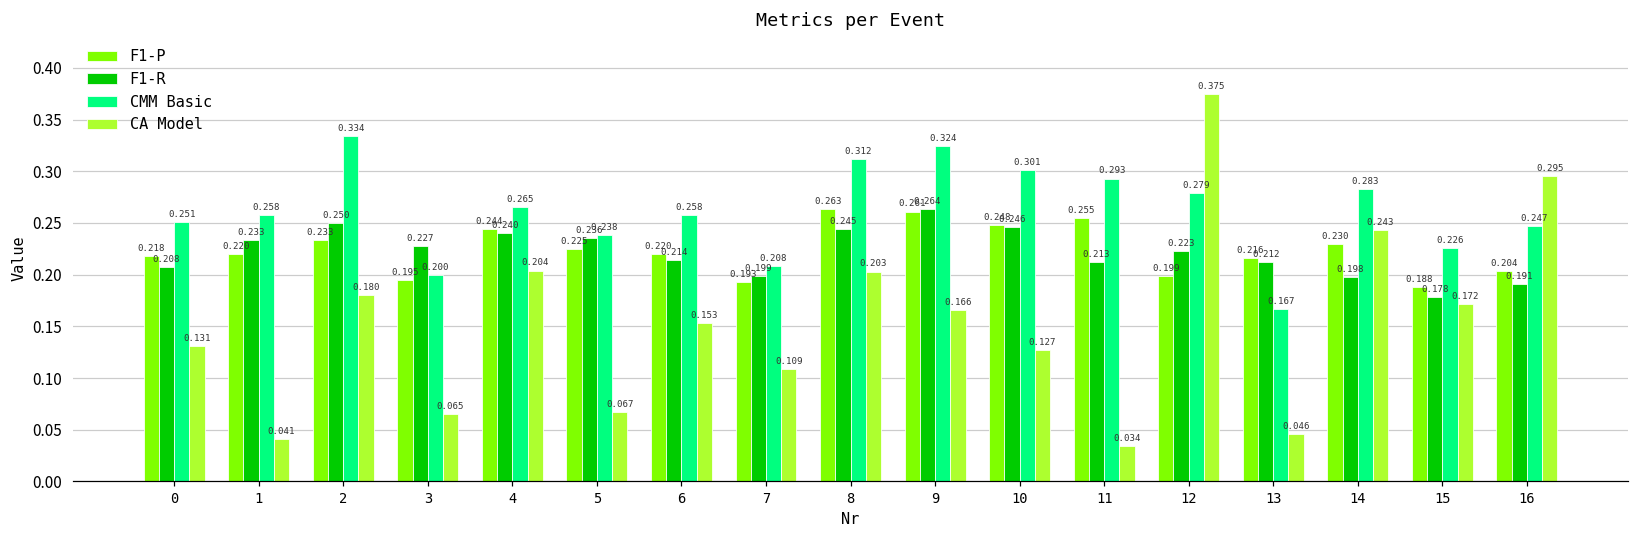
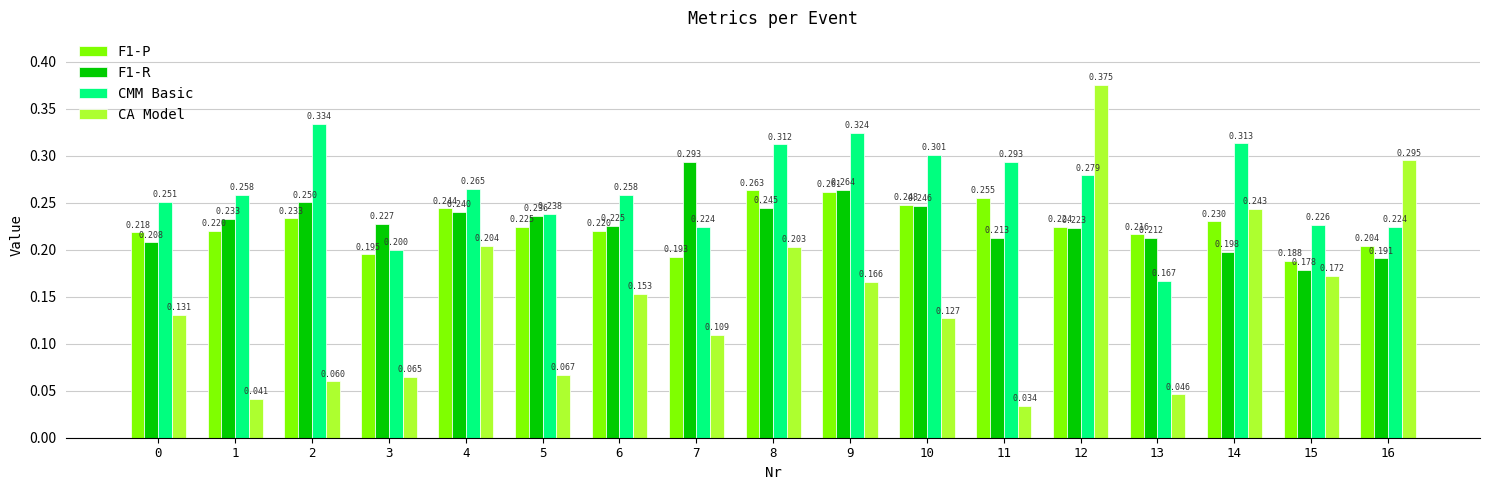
CA Model, 2: 0.180 -> 0.060
F1-R, 6: 0.214 -> 0.225
F1-R, 7: 0.199 -> 0.293
CMM Basic, 7: 0.208 -> 0.224
F1-P, 12: 0.199 -> 0.224
CMM Basic, 14: 0.283 -> 0.313
CMM Basic, 16: 0.247 -> 0.224
